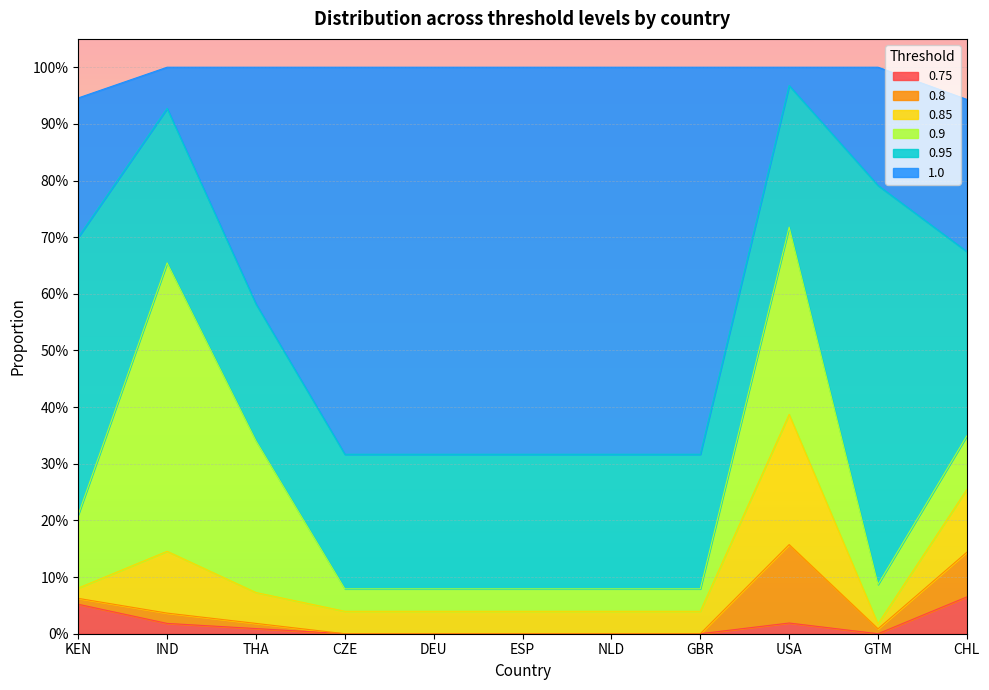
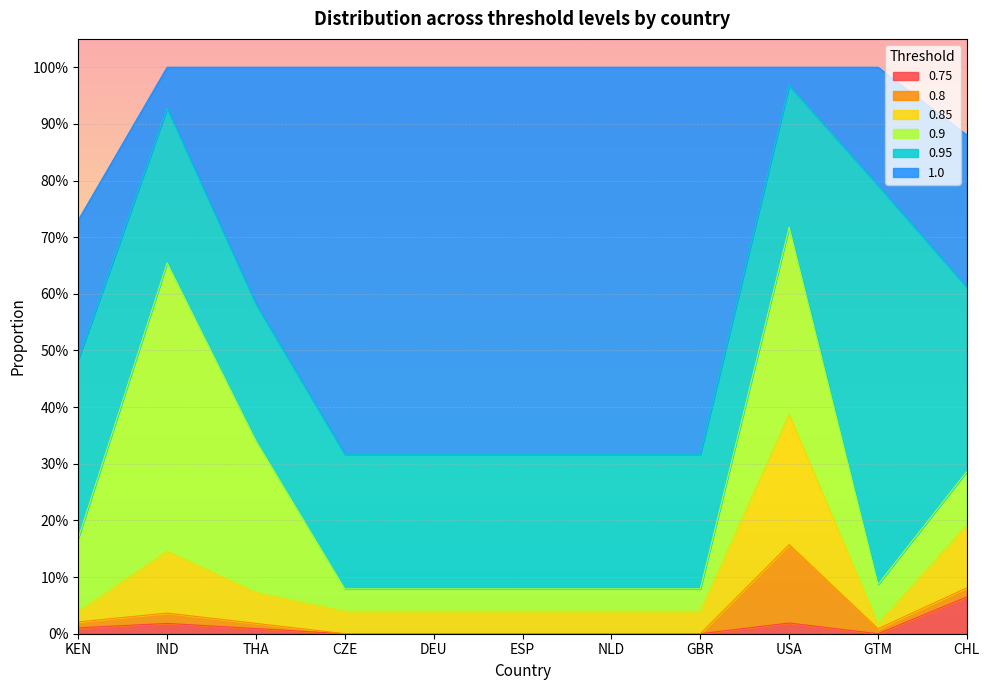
0.75, KEN: 5% -> 1%
0.95, KEN: 49% -> 32%
0.8, CHL: 8% -> 2%
